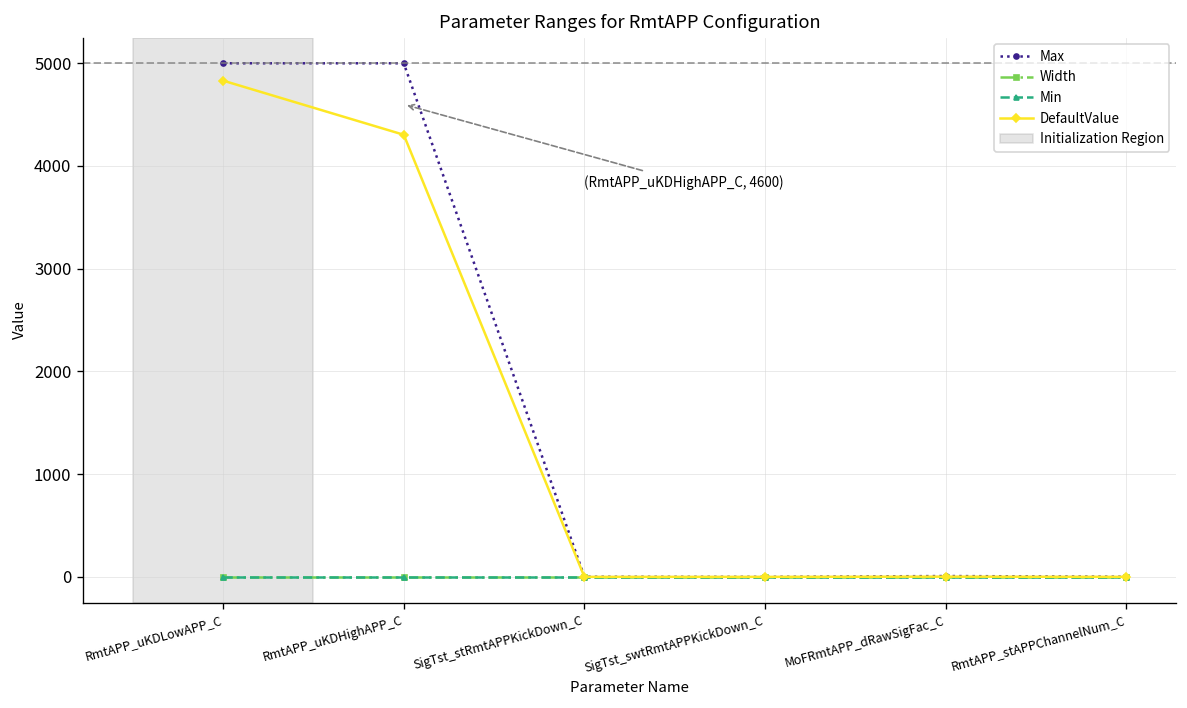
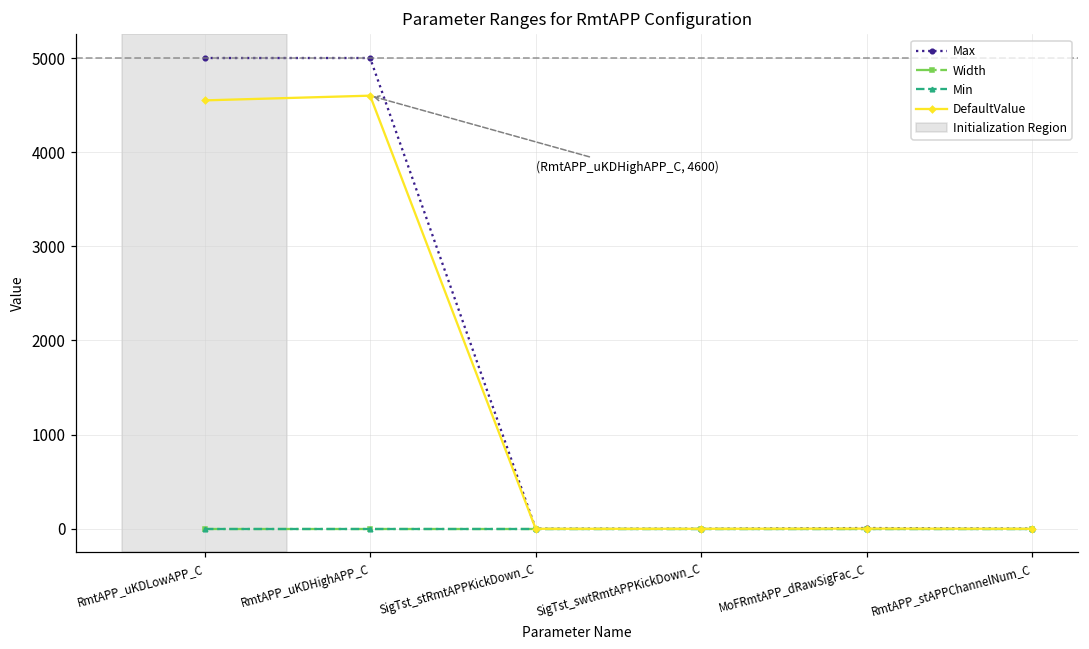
DefaultValue, RmtAPP_uKDLowAPP_C: 4800 -> 4600
DefaultValue, RmtAPP_uKDHighAPP_C: 4300 -> 4600
